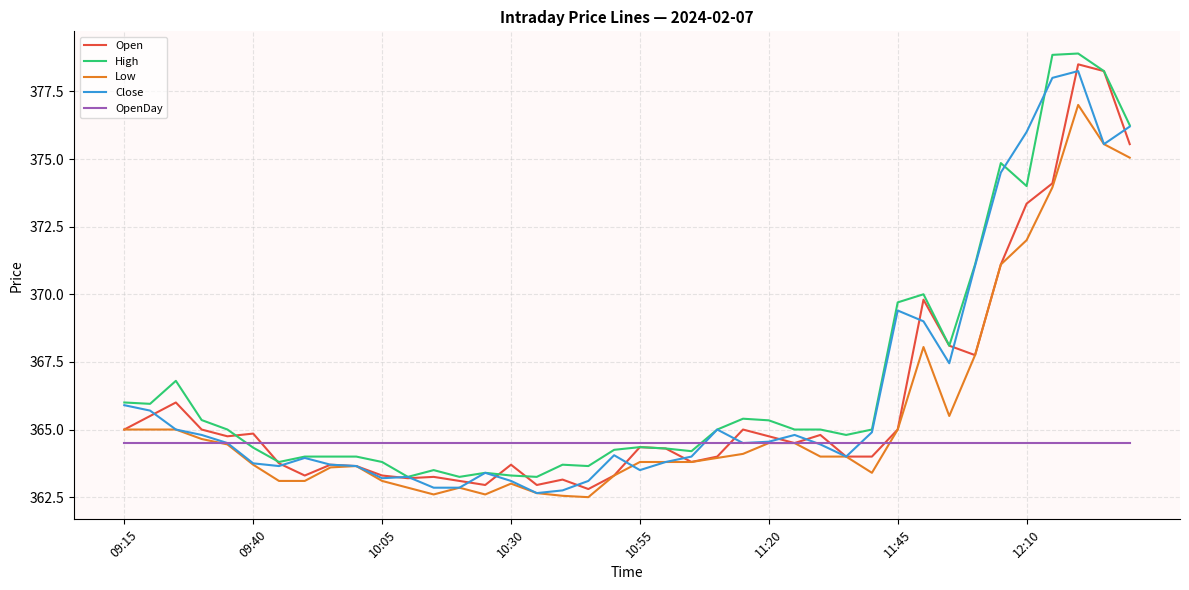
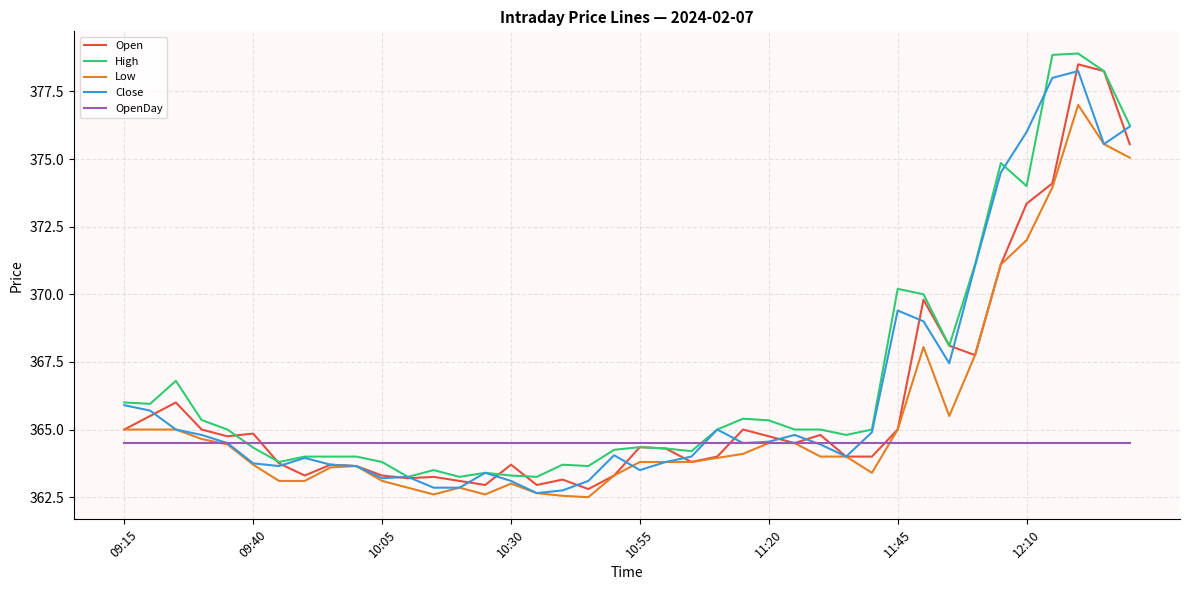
High, 11:45: 369.7 -> 370.2
